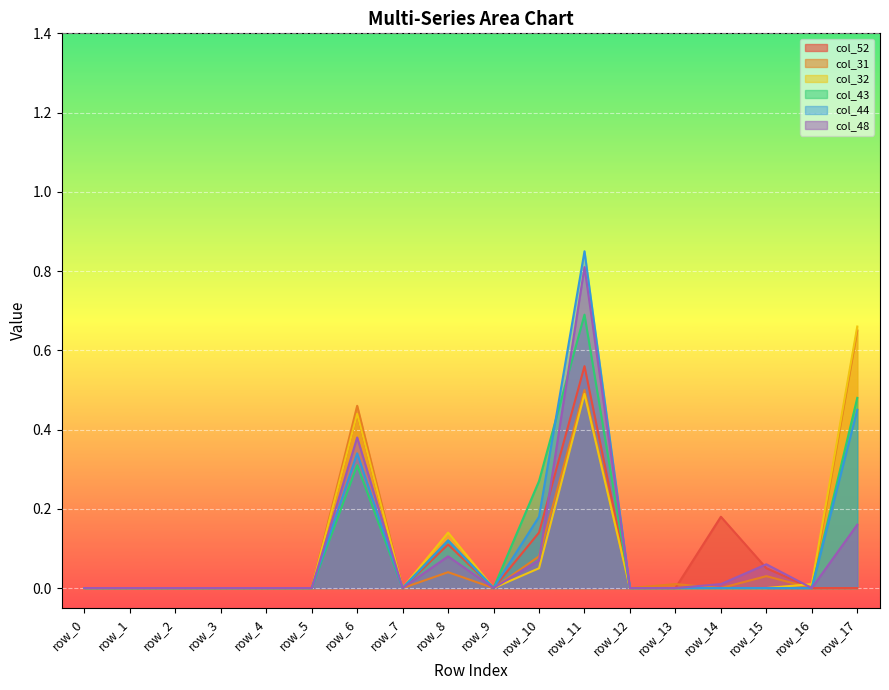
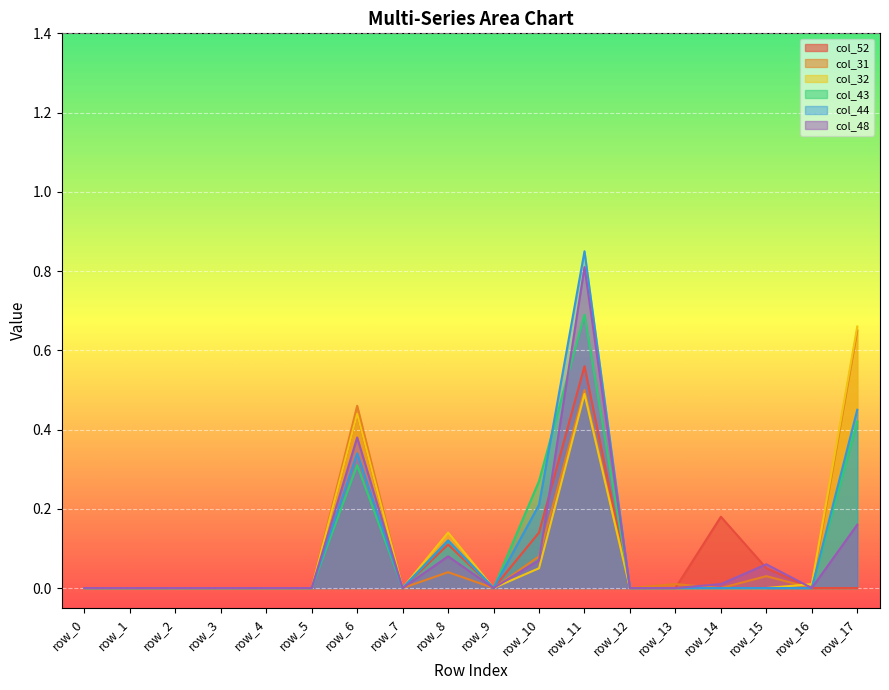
col_44, row_10: 0.18 -> 0.21
col_43, row_17: 0.48 -> 0.42
